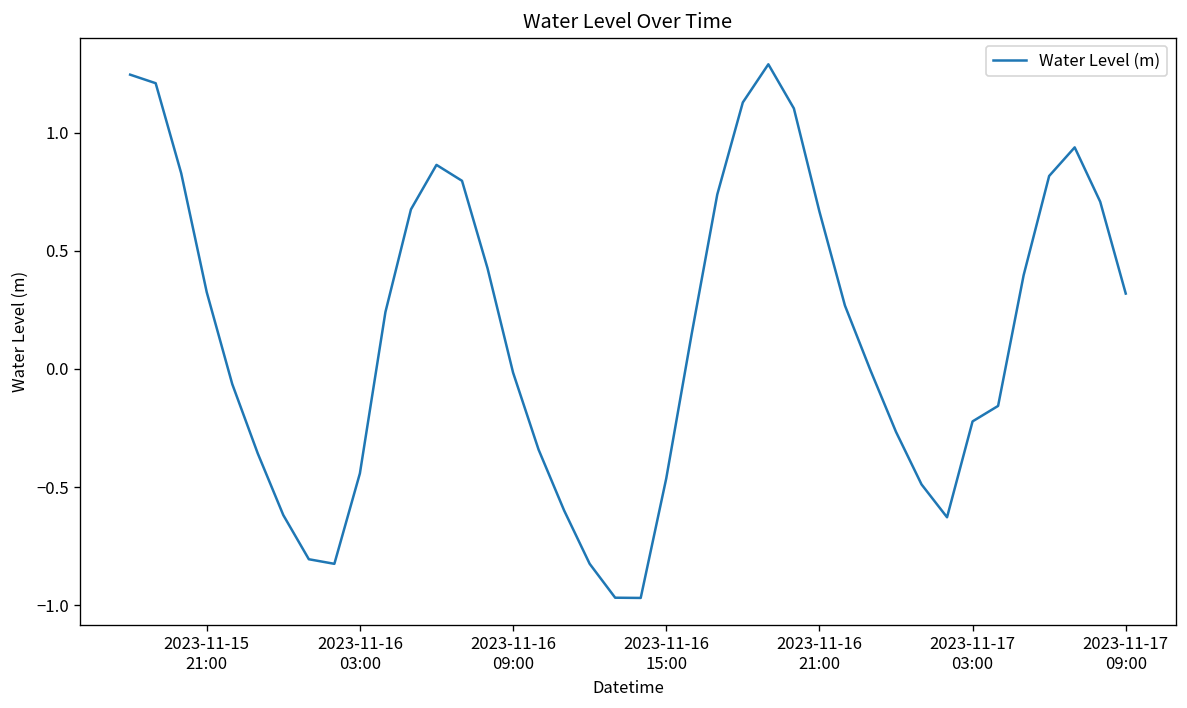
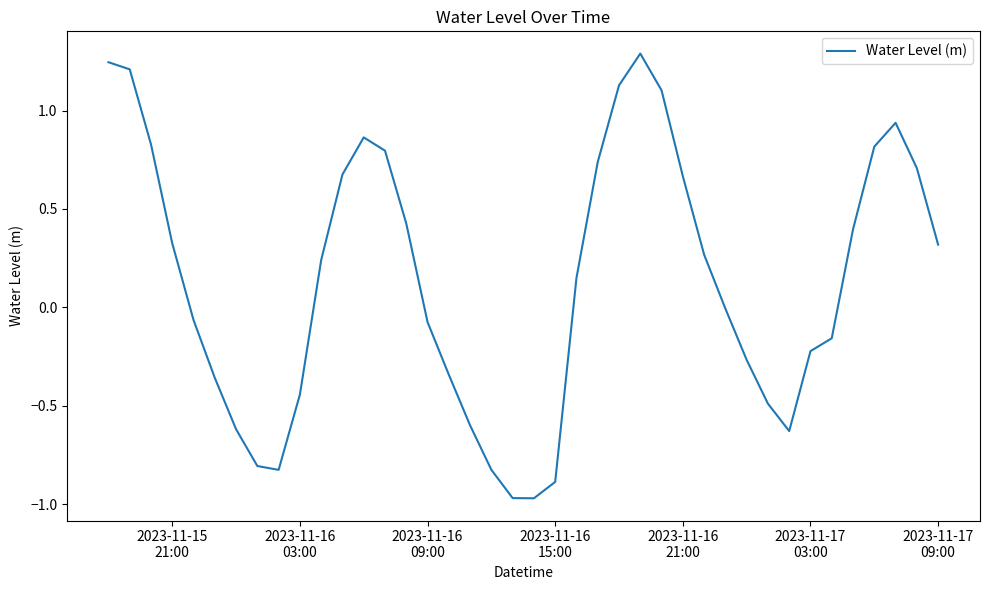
2023-11-16 09:00: -0.02 -> -0.07
2023-11-16 15:00: -0.46 -> -0.89
